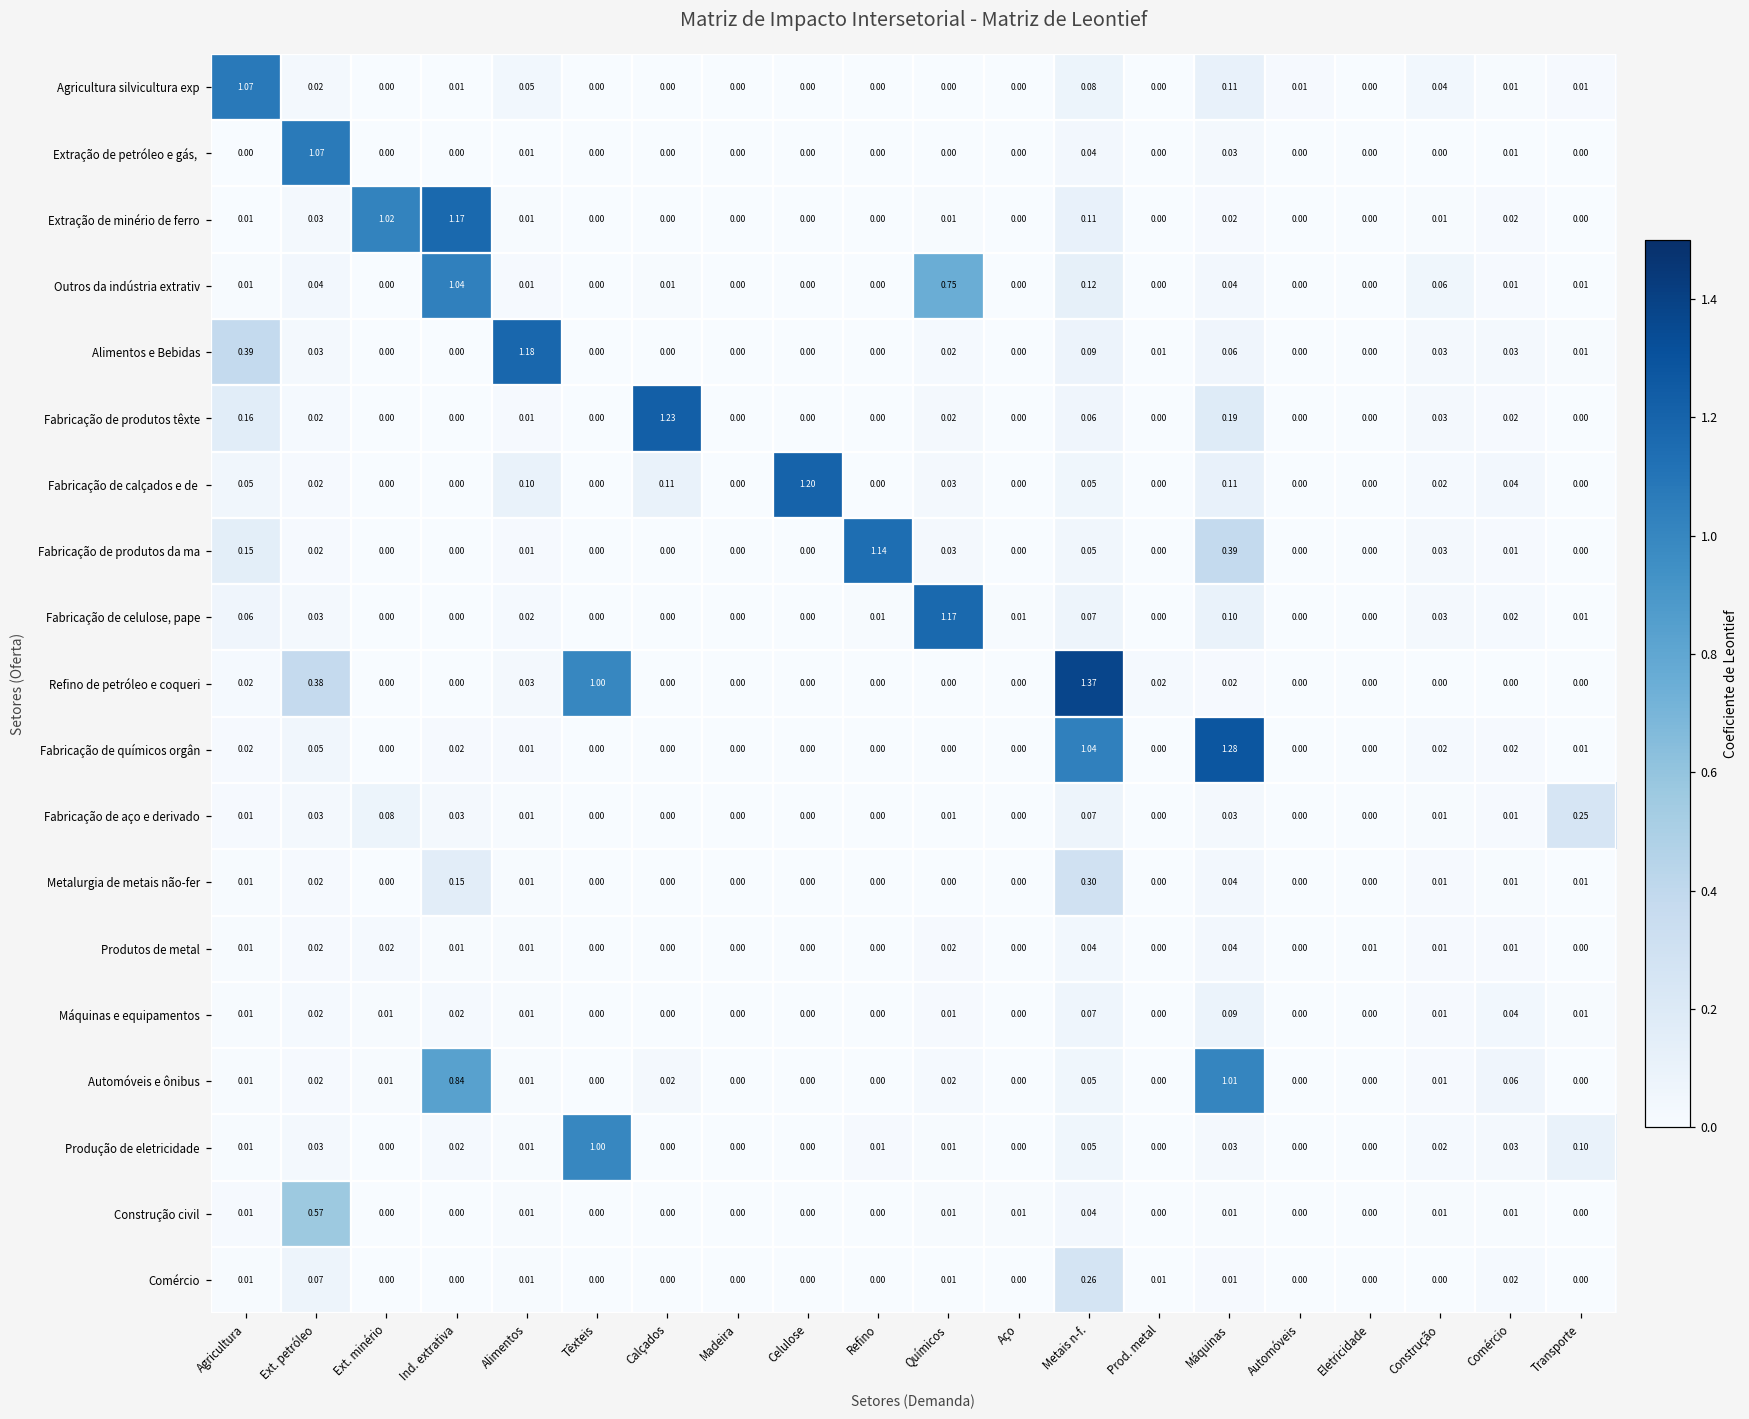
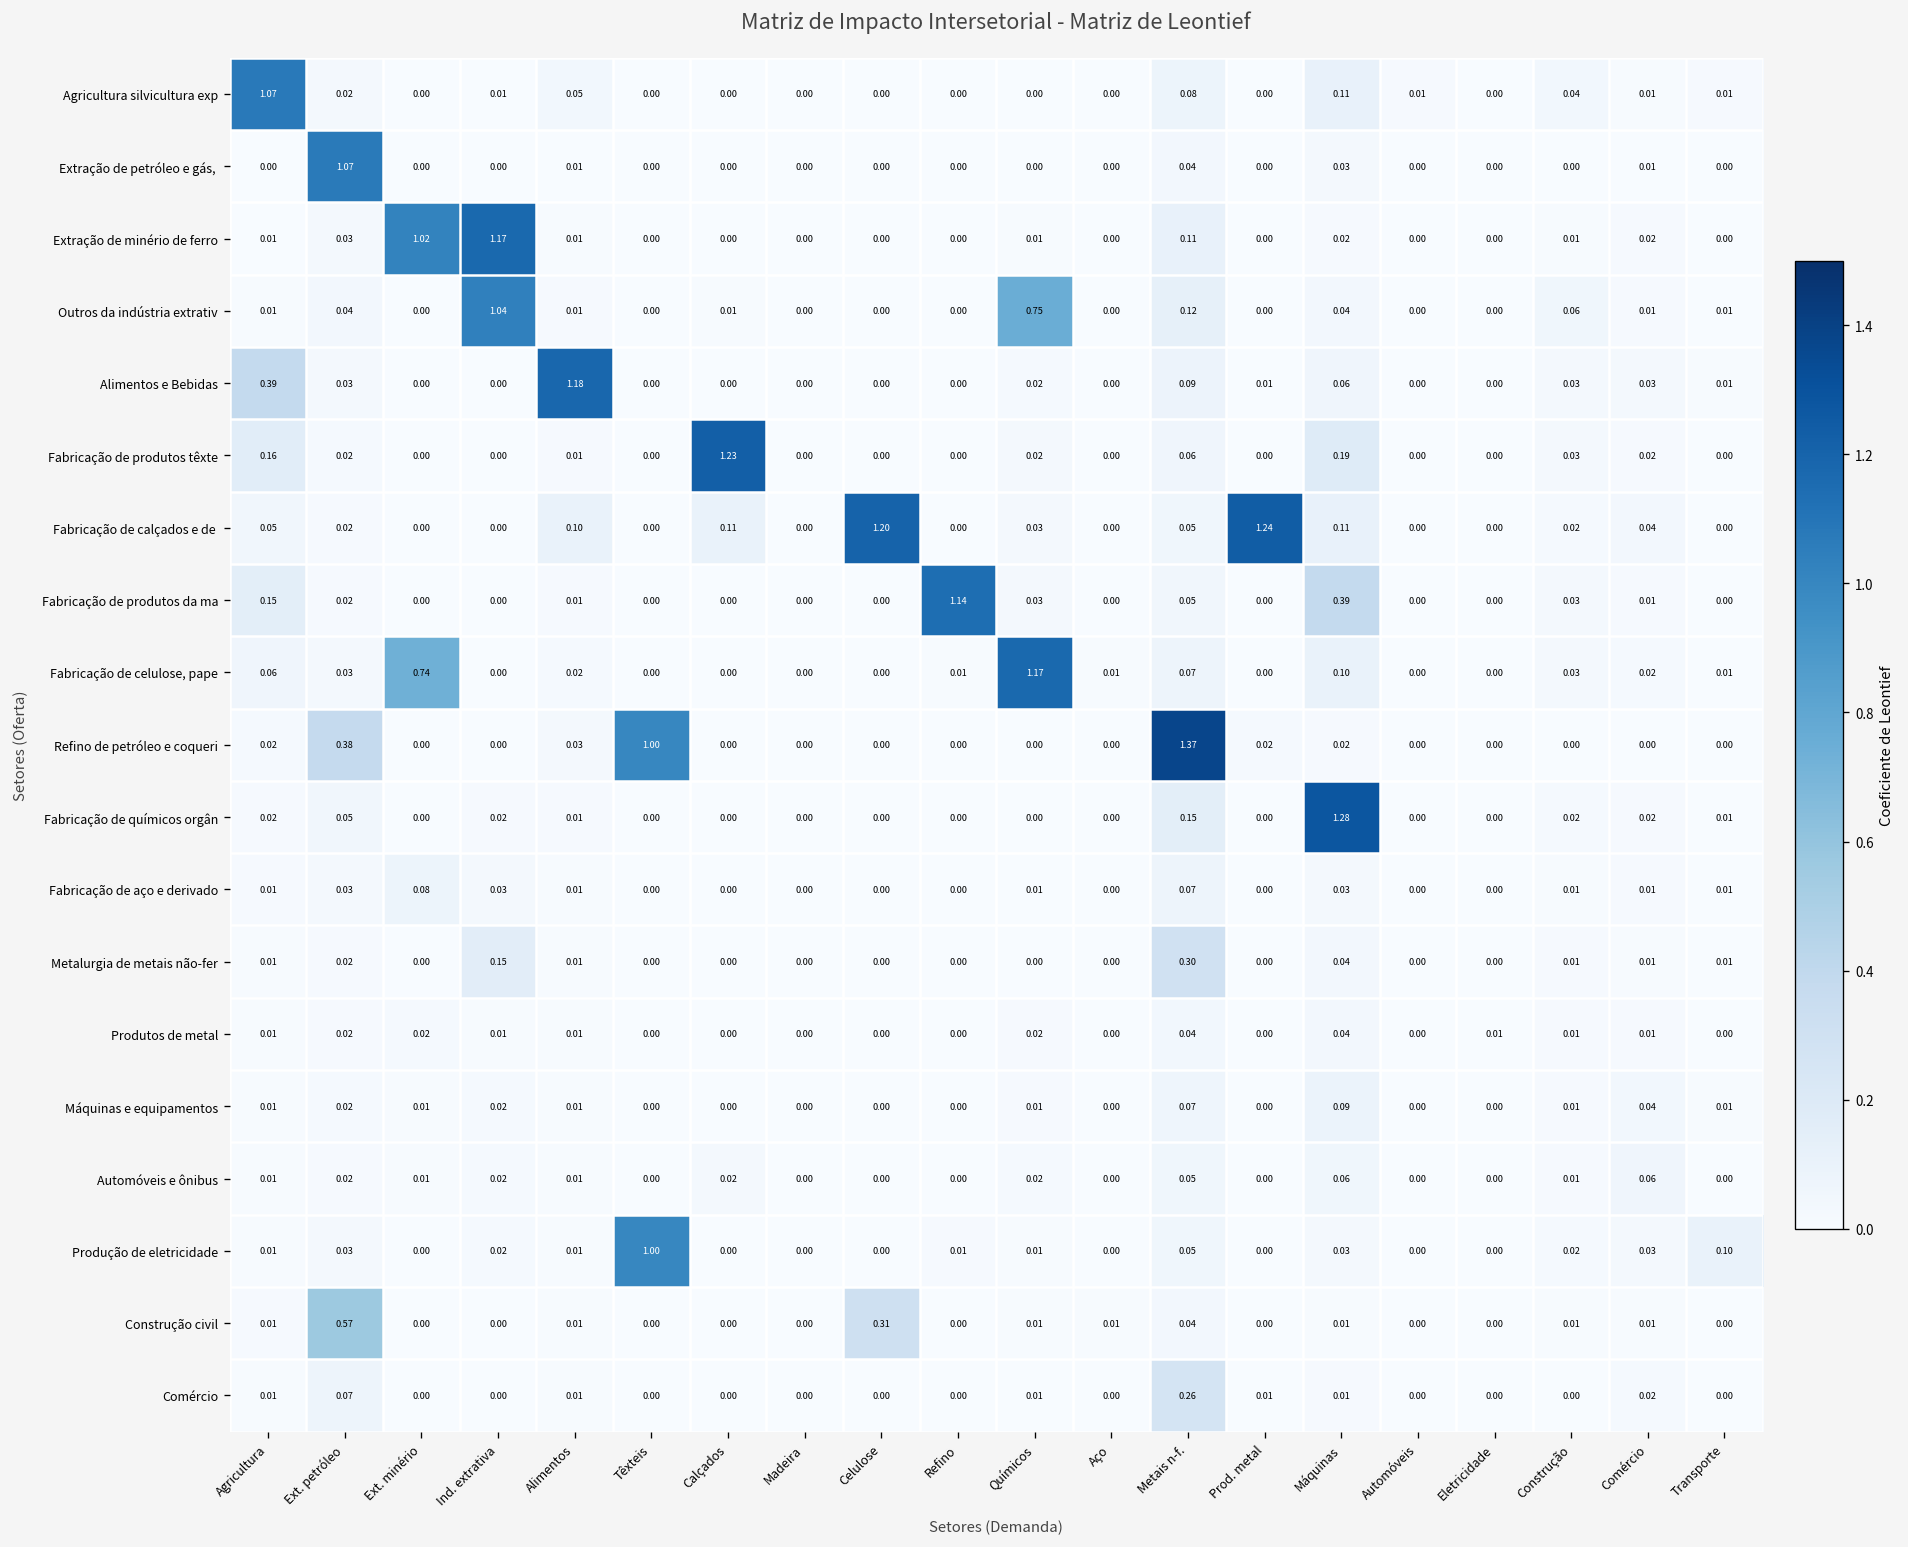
Fabricação de calçados e de, Prod. metal: 0.00 -> 1.24
Fabricação de celulose, pape, Ext. minério: 0.00 -> 0.74
Fabricação de químicos orgân, Metais n-f.: 1.04 -> 0.15
Fabricação de aço e derivado, Transporte: 0.25 -> 0.01
Automóveis e ônibus, Ind. extrativa: 0.84 -> 0.02
Automóveis e ônibus, Máquinas: 1.01 -> 0.06
Construção civil, Celulose: 0.00 -> 0.31
